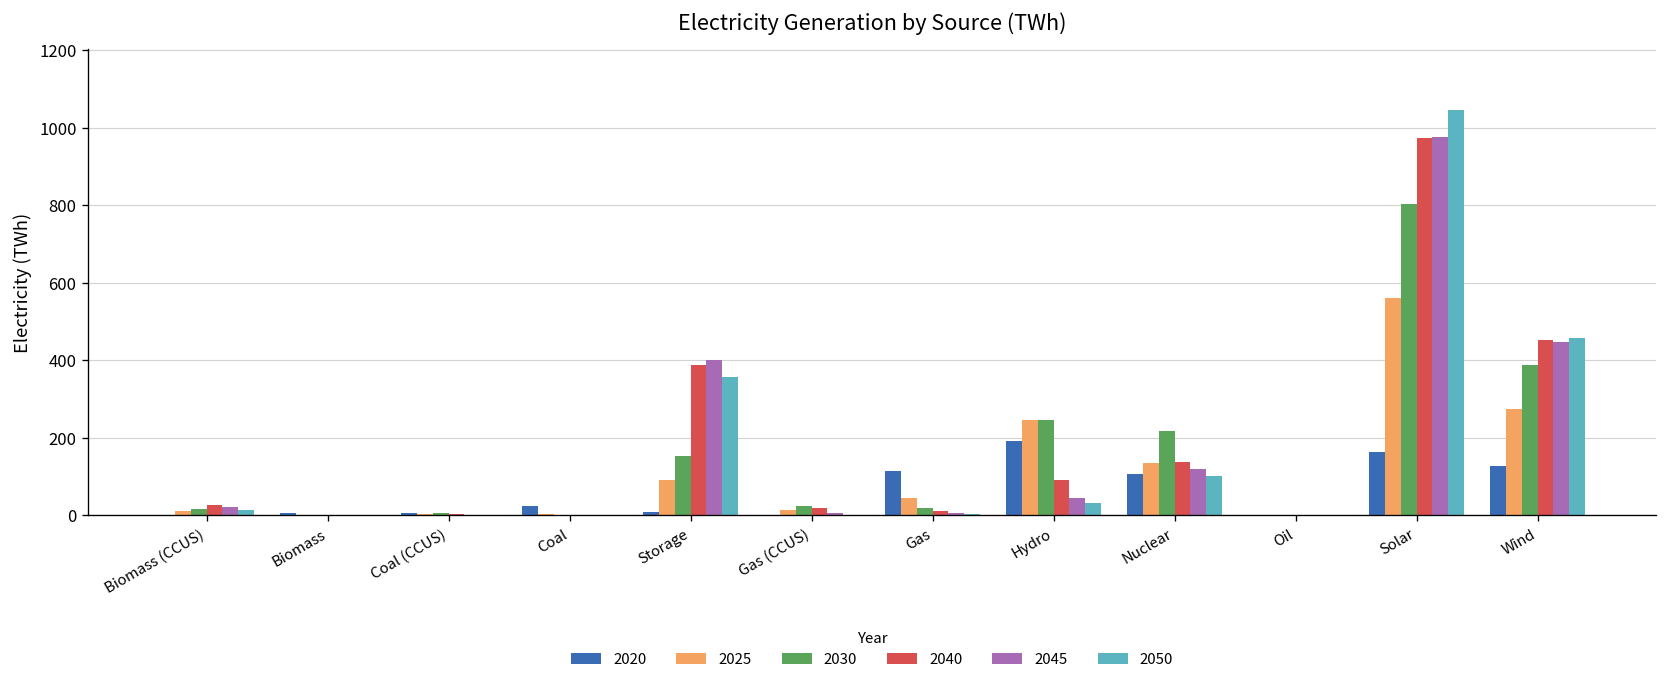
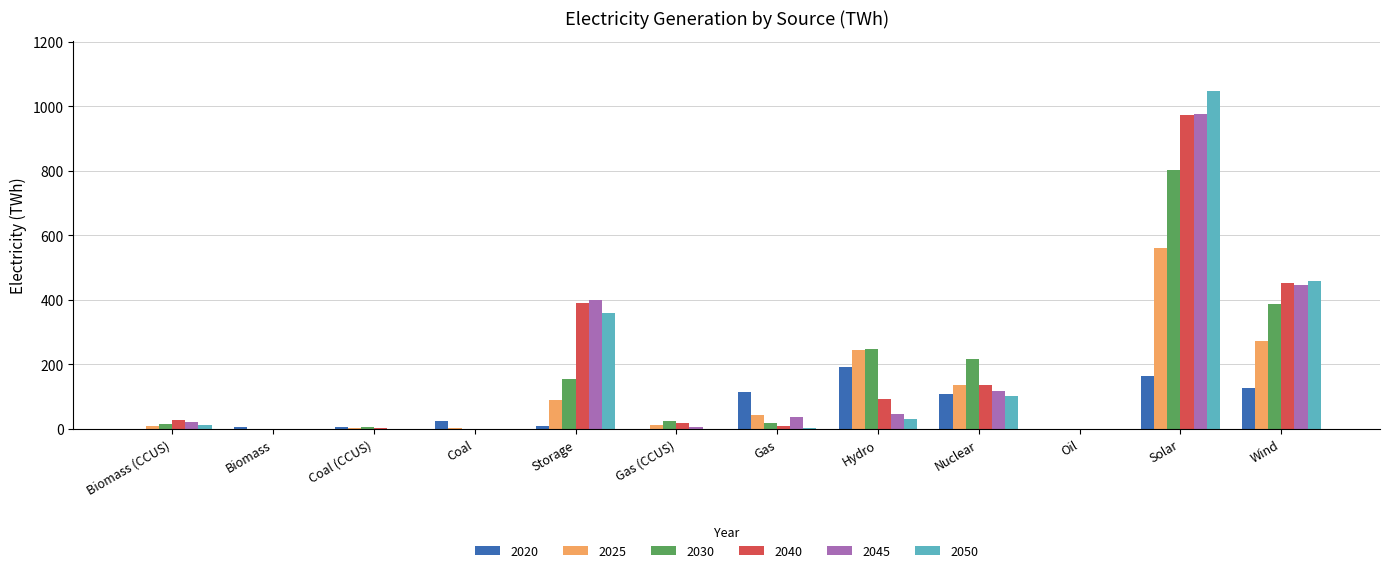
2045, Gas: 0 -> 40
